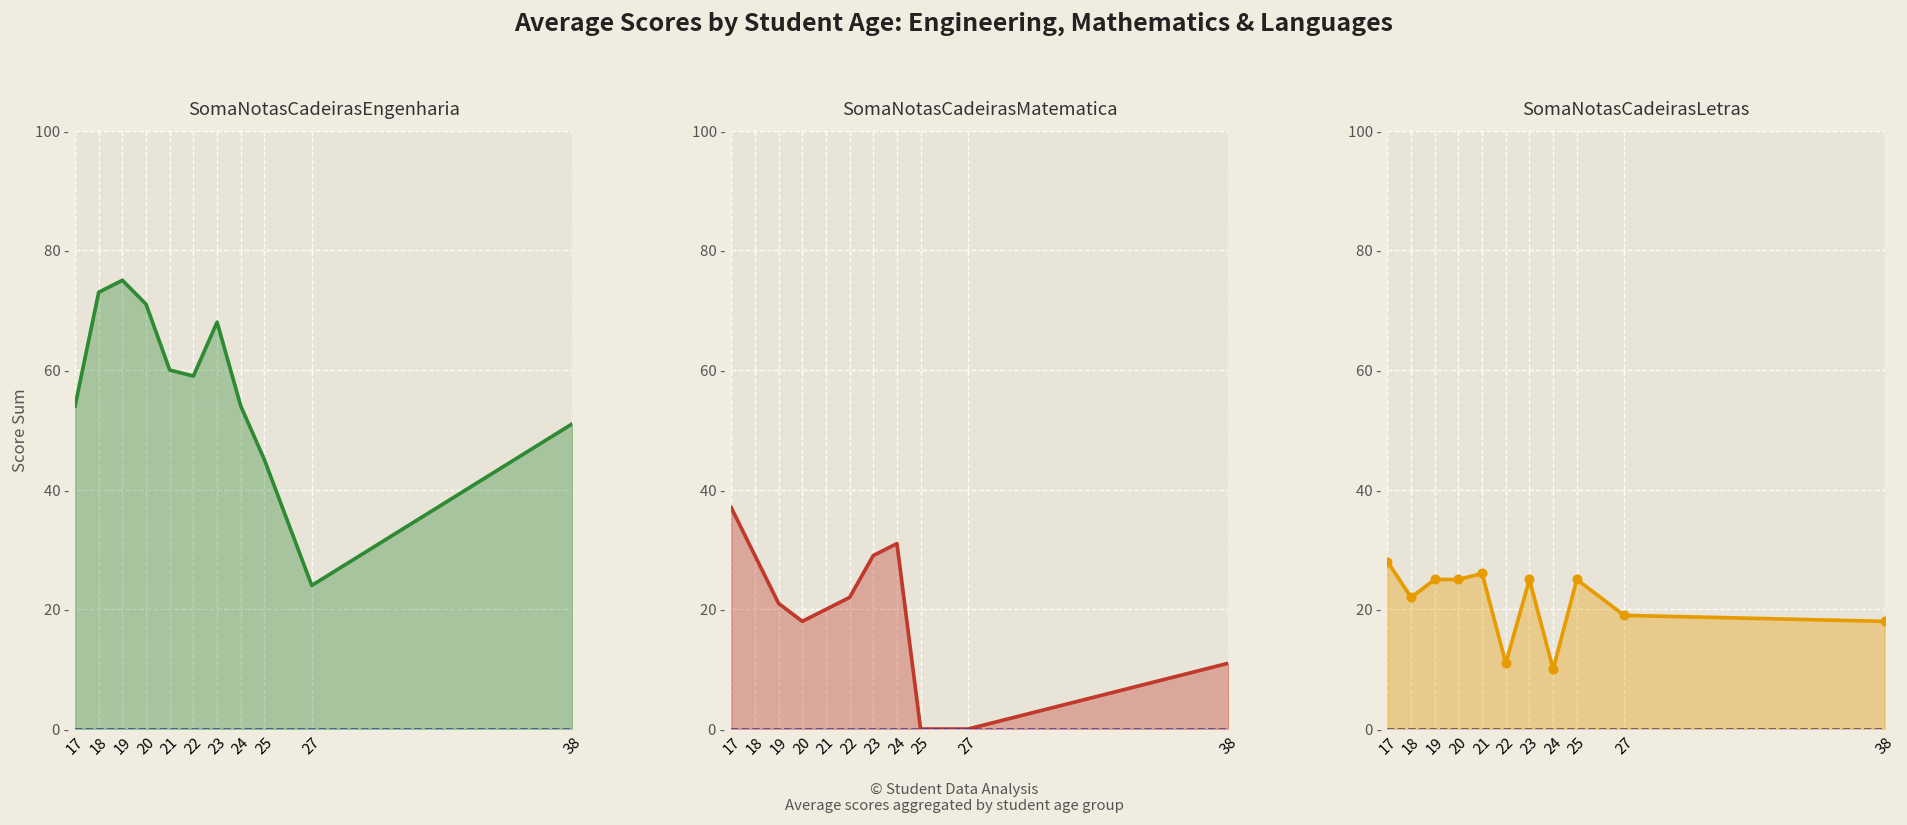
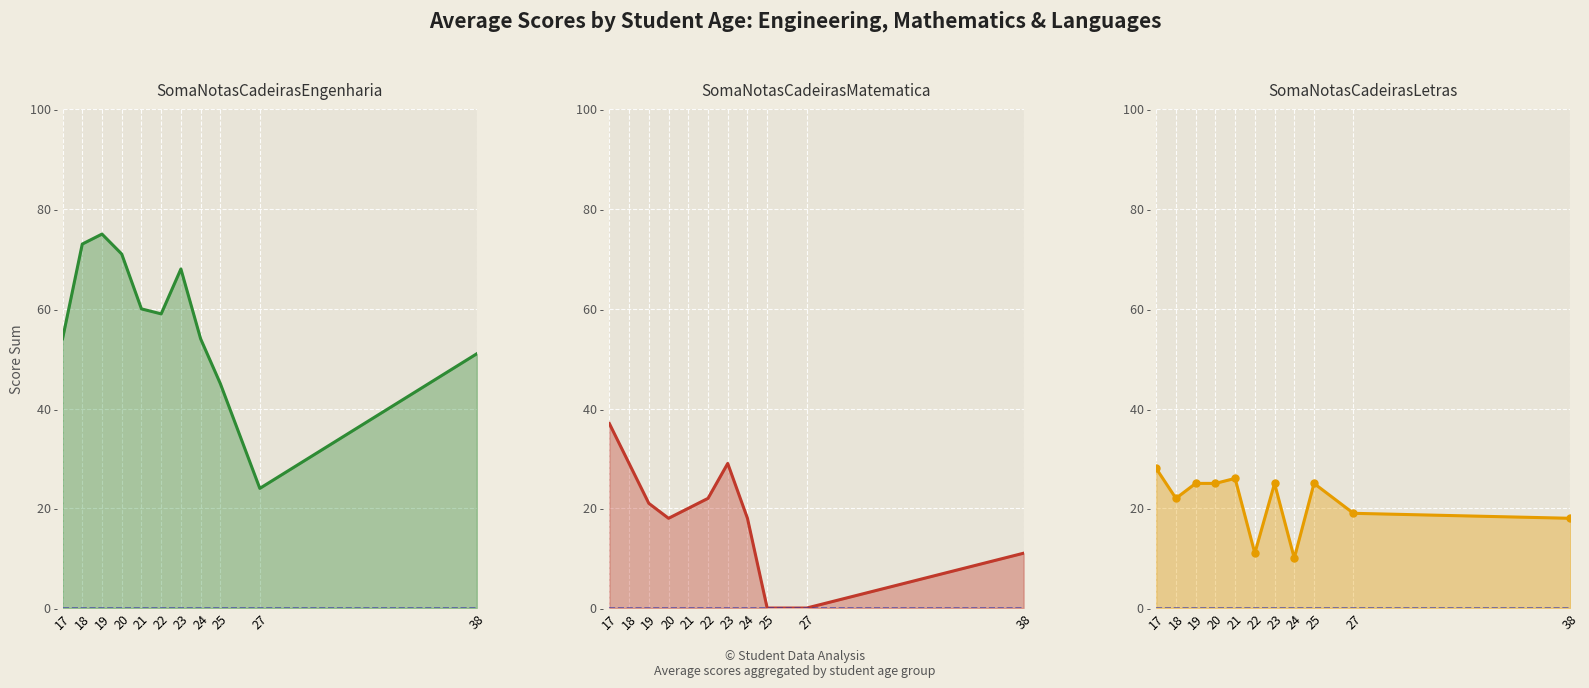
SomaNotasCadeirasMatematica, 24: 31 - -> 18 -
